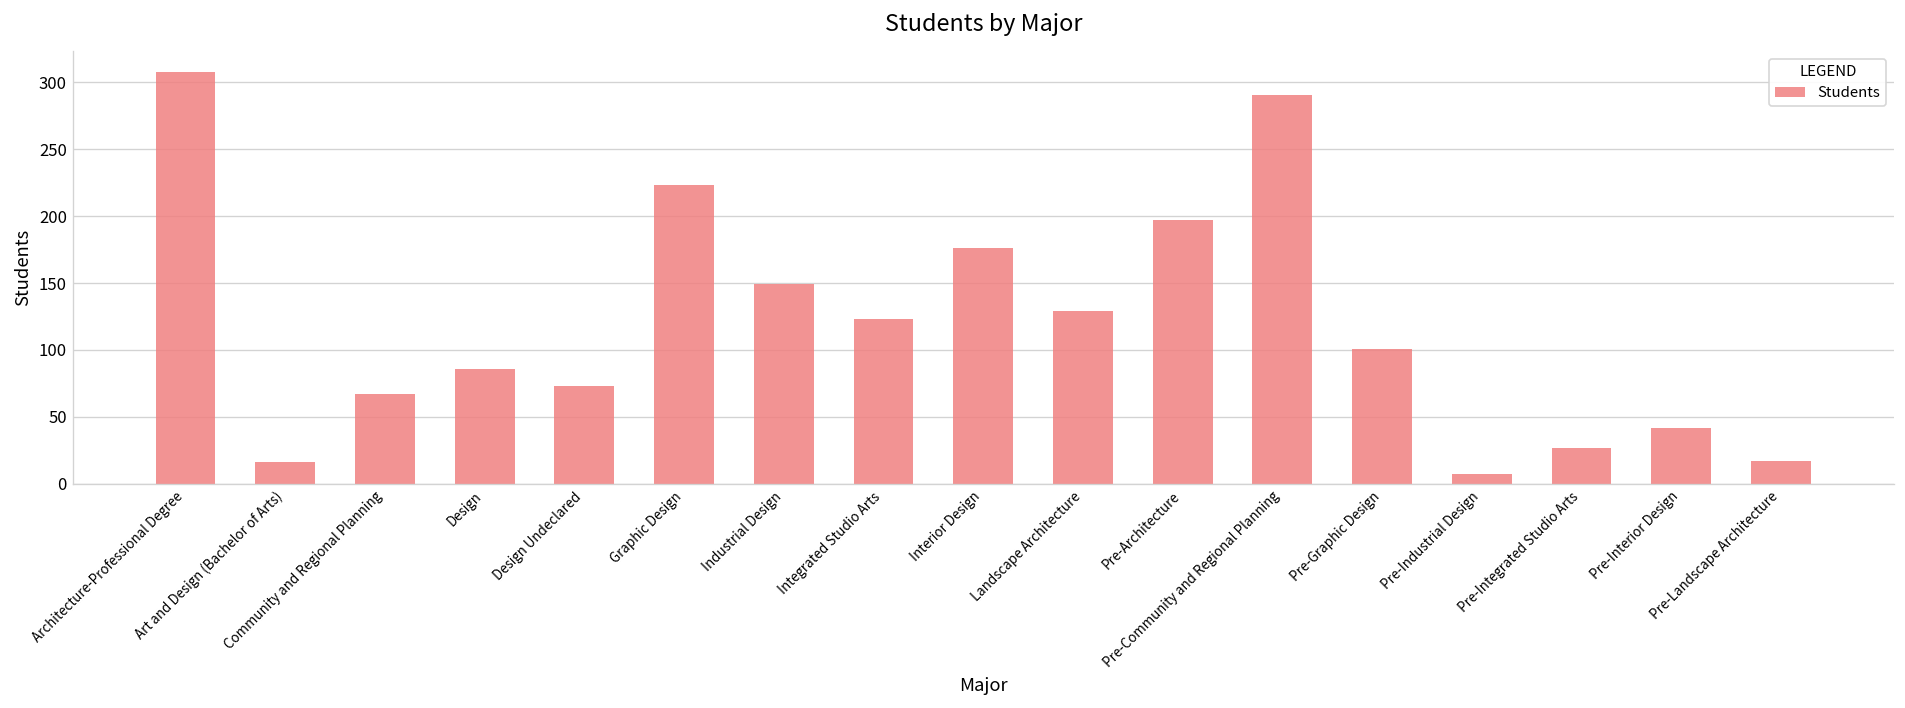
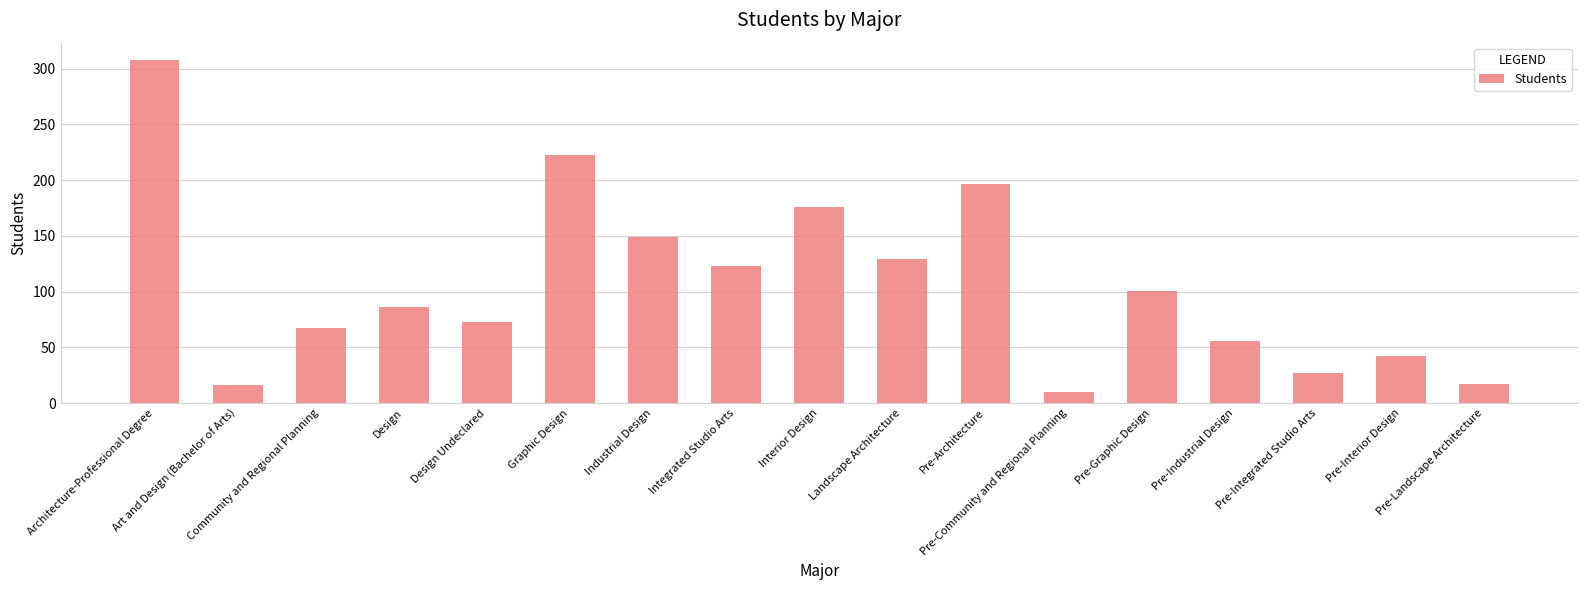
Pre-Community and Regional Planning: 291 -> 10
Pre-Industrial Design: 7 -> 56
